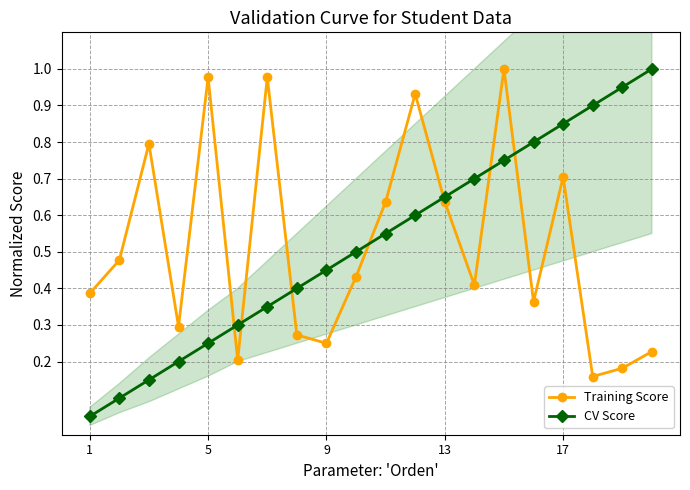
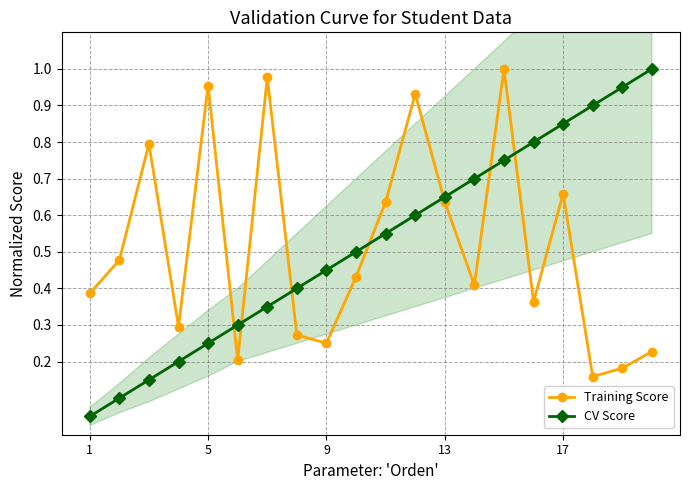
Training Score, 5: 0.98 -> 0.95
Training Score, 17: 0.70 -> 0.66
